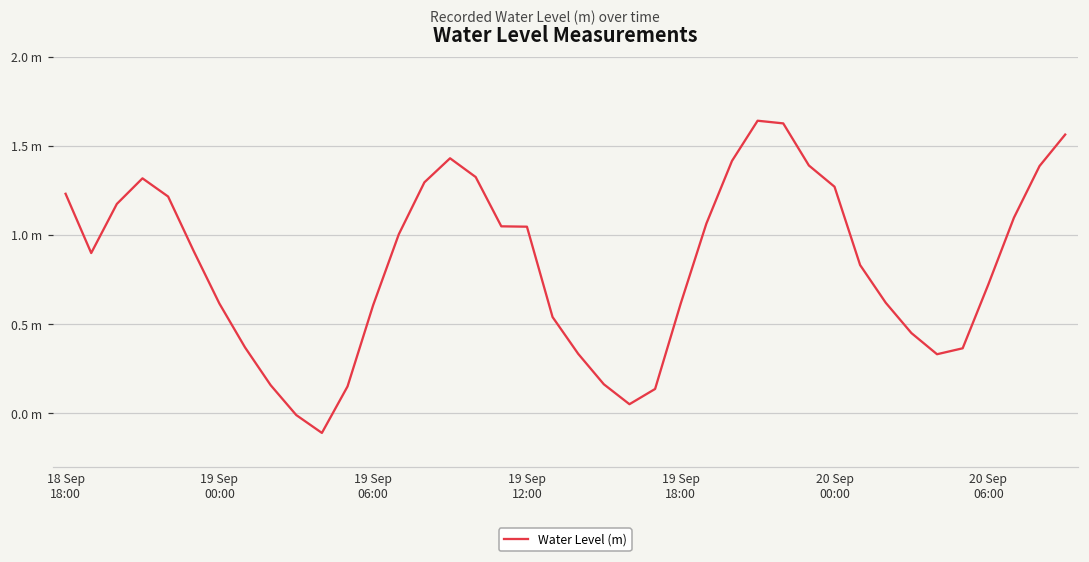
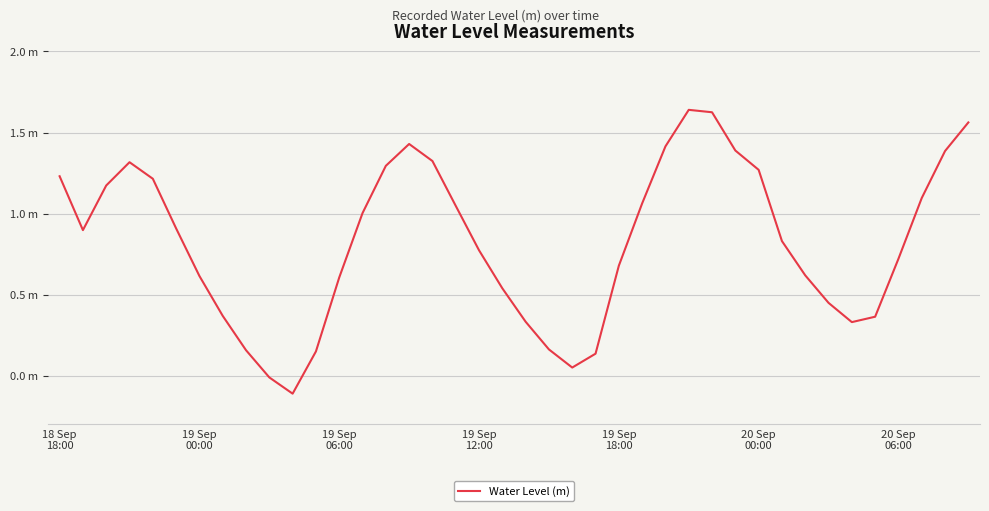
19 Sep 12:00: 1.05 m -> 0.77 m
19 Sep 18:00: 0.62 m -> 0.68 m
